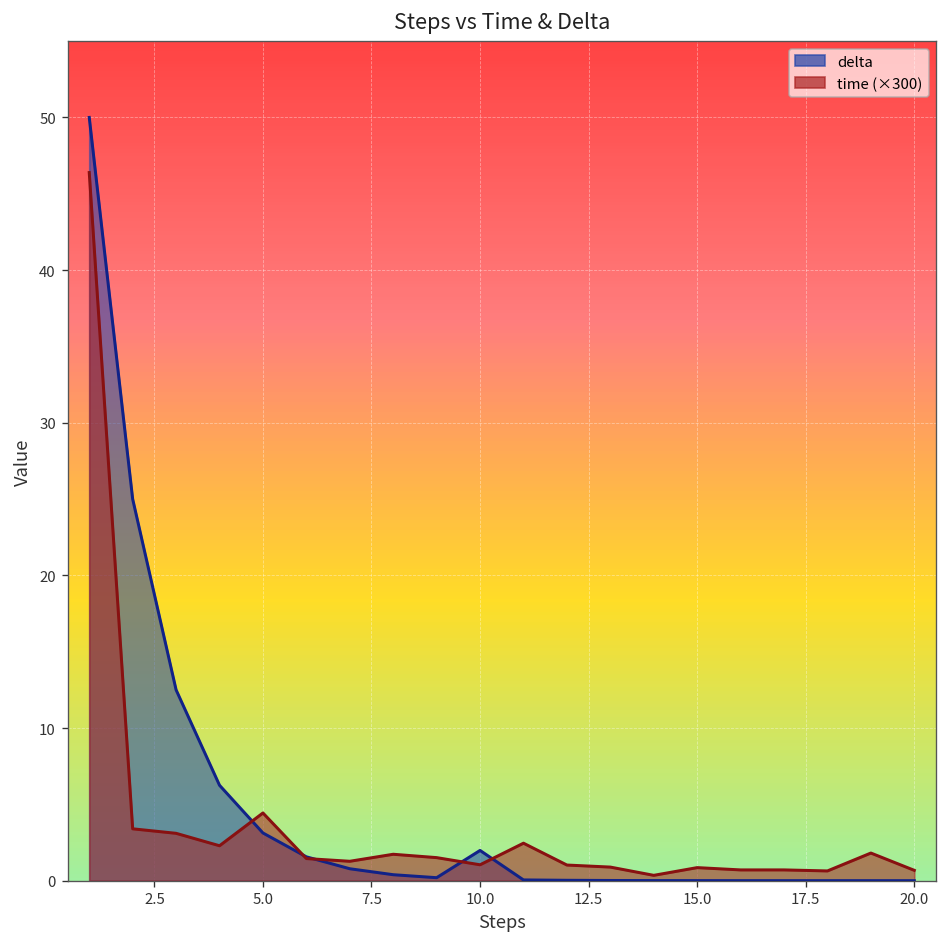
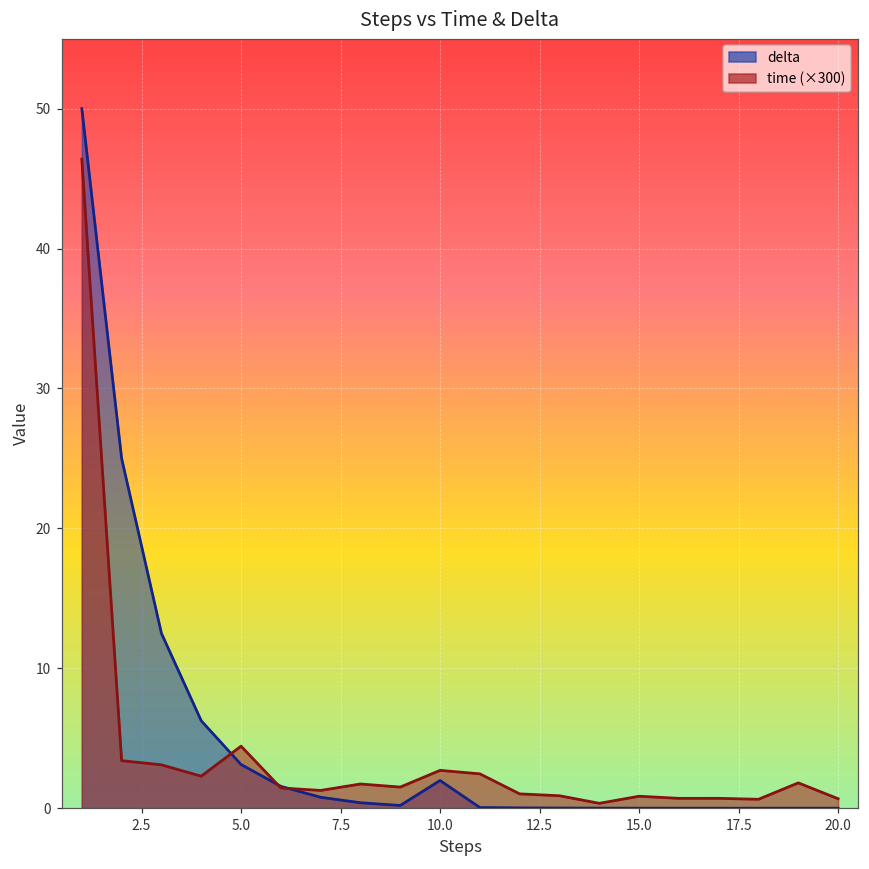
time (×300), 10.0: 1.0 -> 2.7
